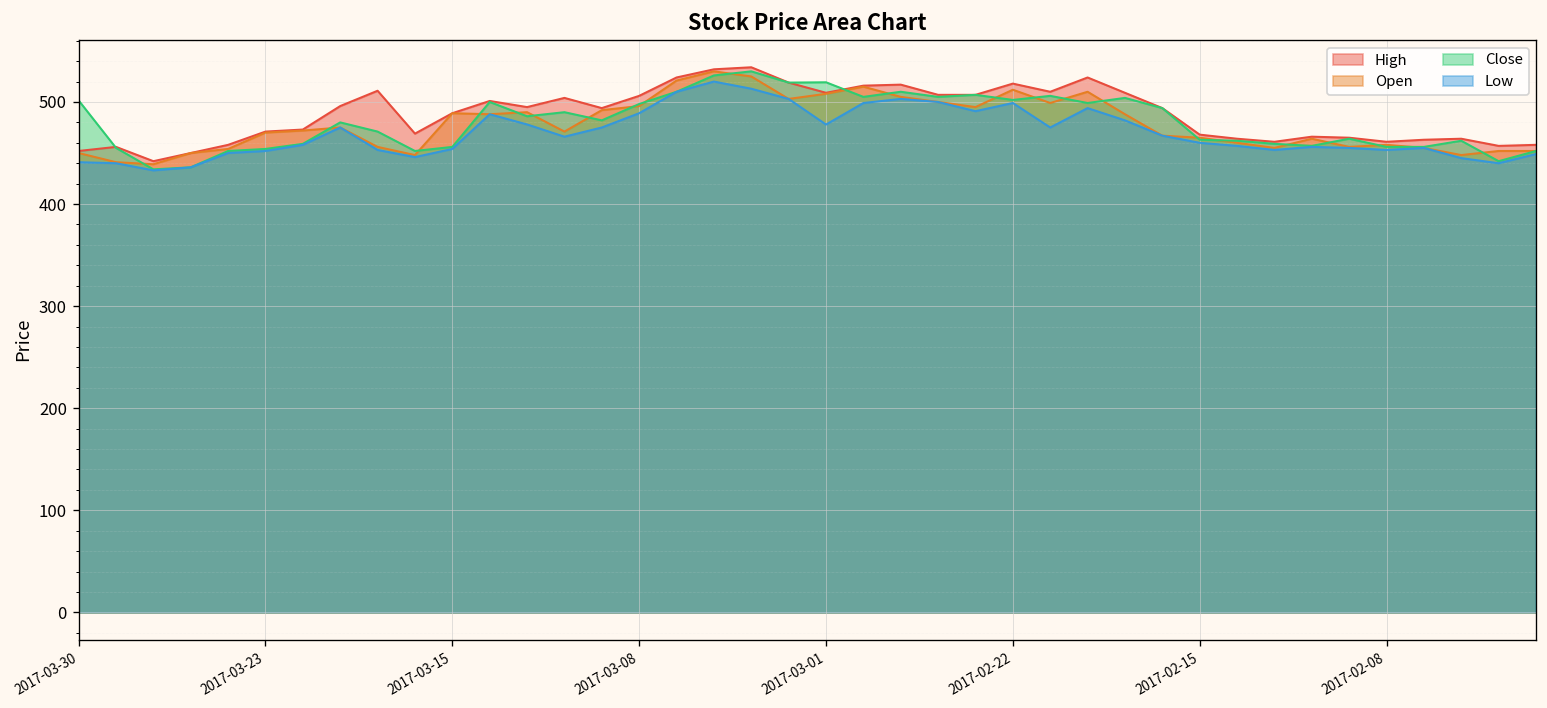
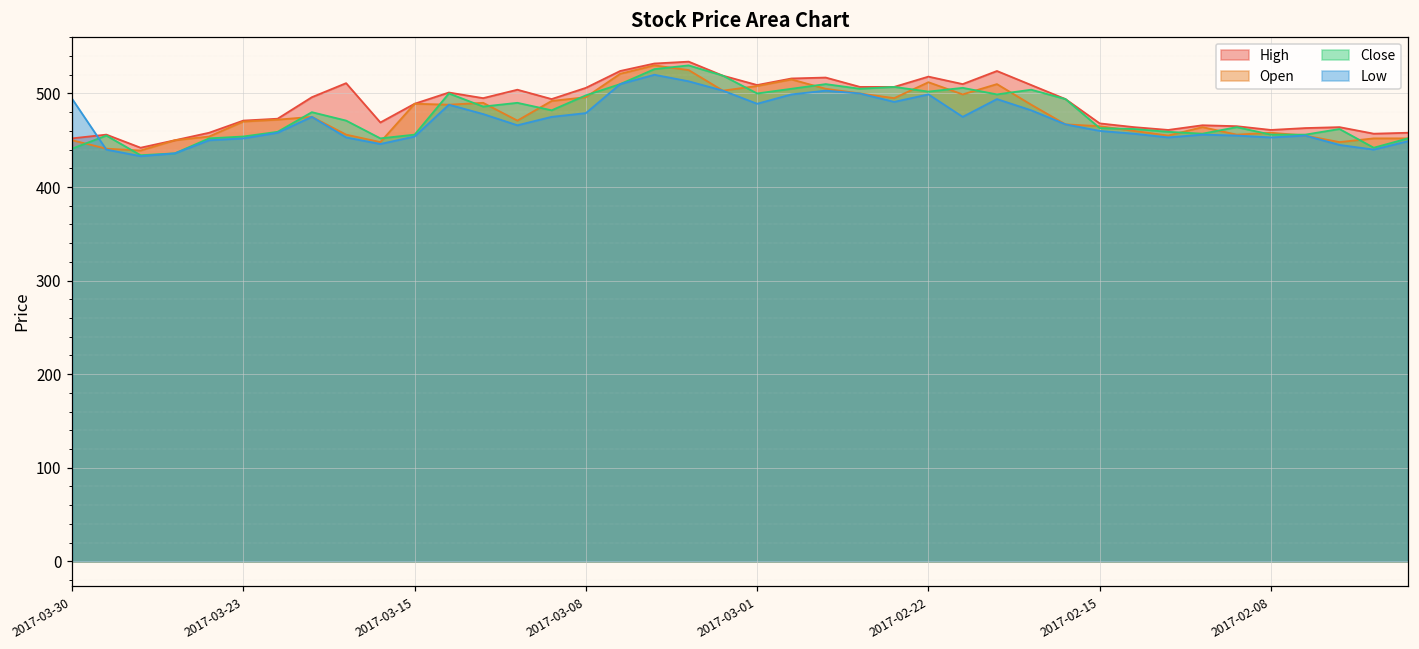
Close, 2017-03-30: 500 -> 440
Low, 2017-03-30: 440 -> 490
Low, 2017-03-08: 490 -> 480
Close, 2017-03-01: 520 -> 500
Low, 2017-03-01: 480 -> 490
